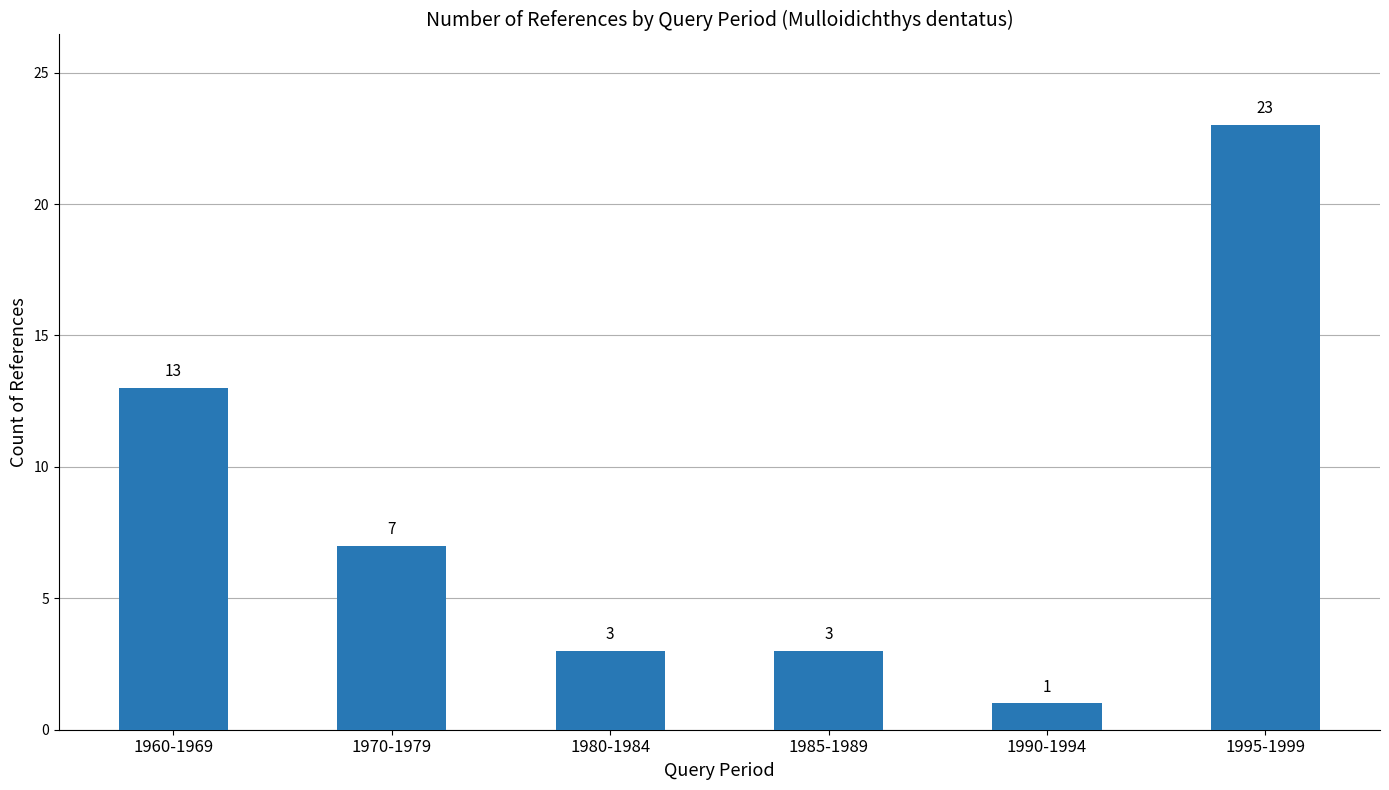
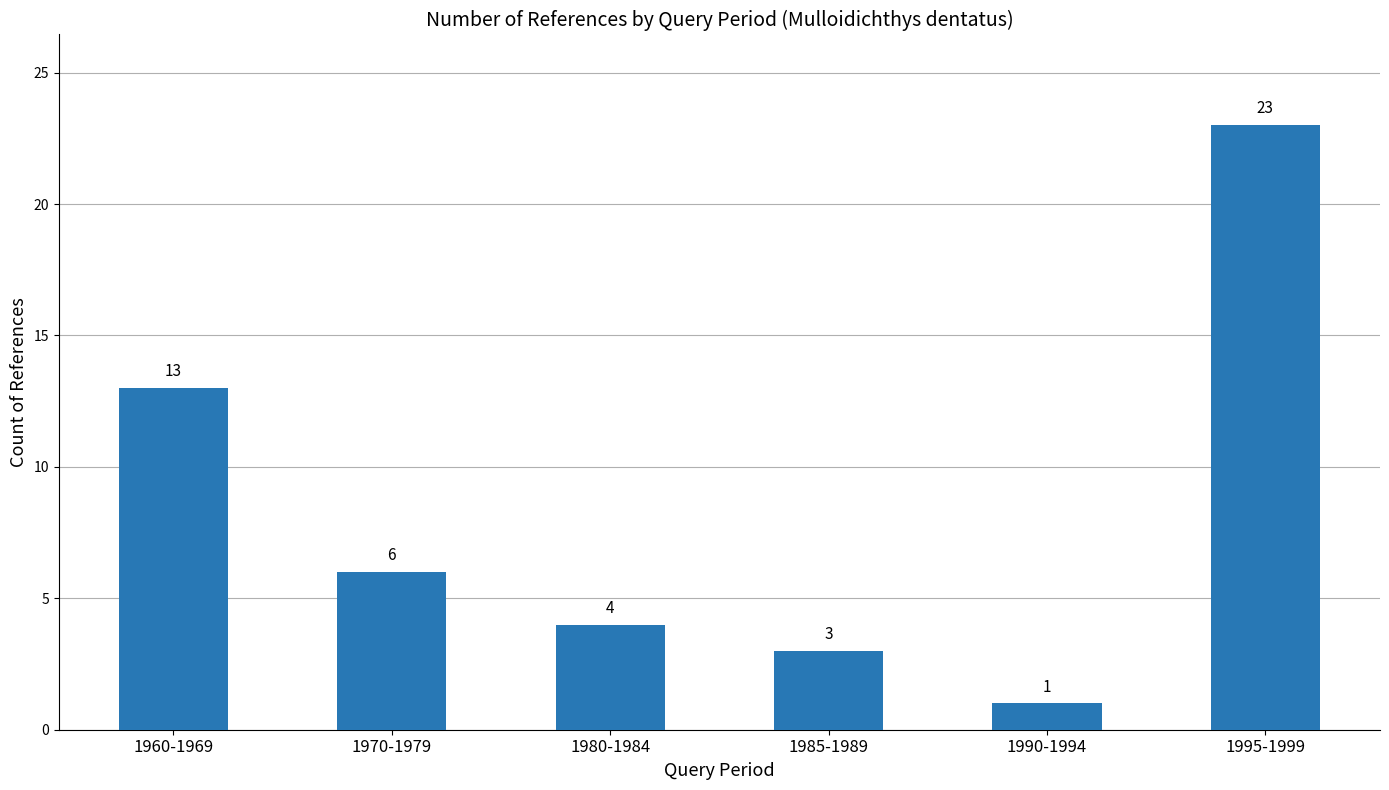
1970-1979: 7 -> 6
1980-1984: 3 -> 4
